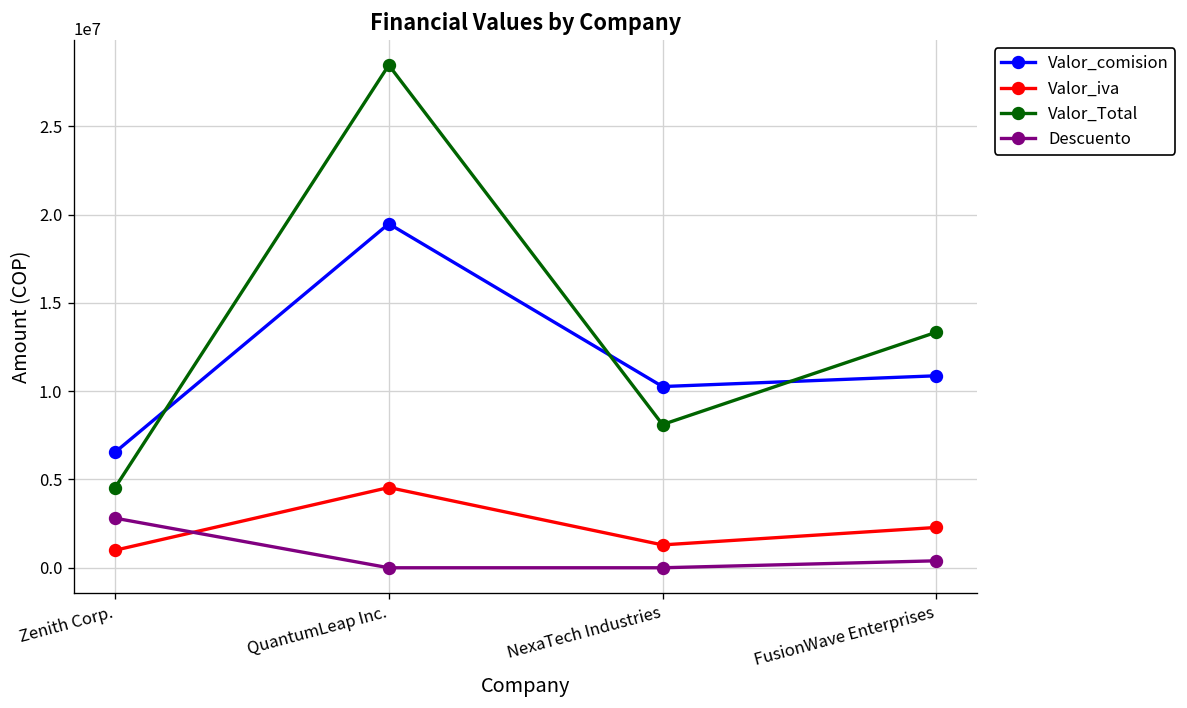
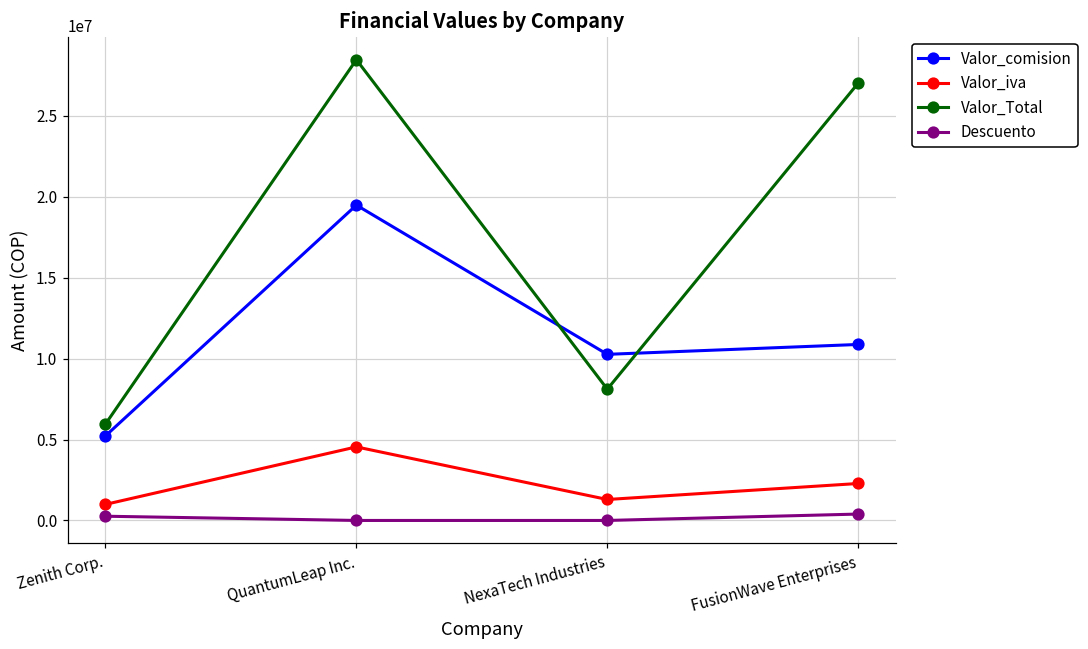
Valor_comision, Zenith Corp.: 6500000 -> 5200000
Valor_Total, Zenith Corp.: 4500000 -> 6000000
Descuento, Zenith Corp.: 2800000 -> 300000
Valor_Total, FusionWave Enterprises: 13300000 -> 27000000
